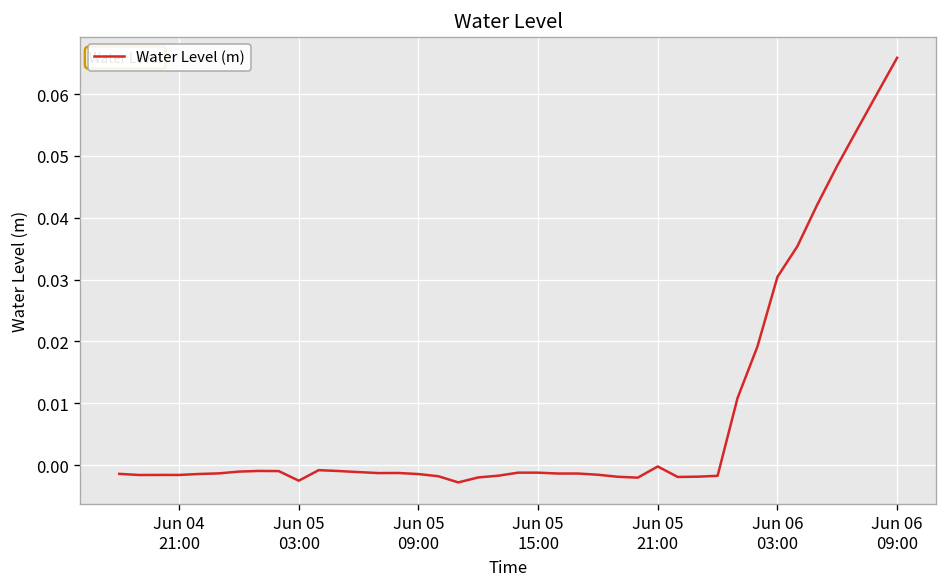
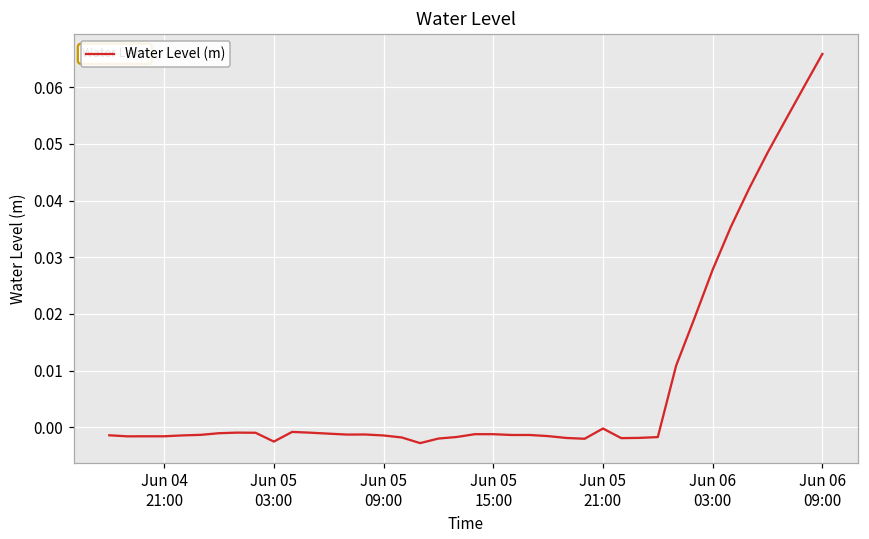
Jun 06 03:00: 0.030 -> 0.028
